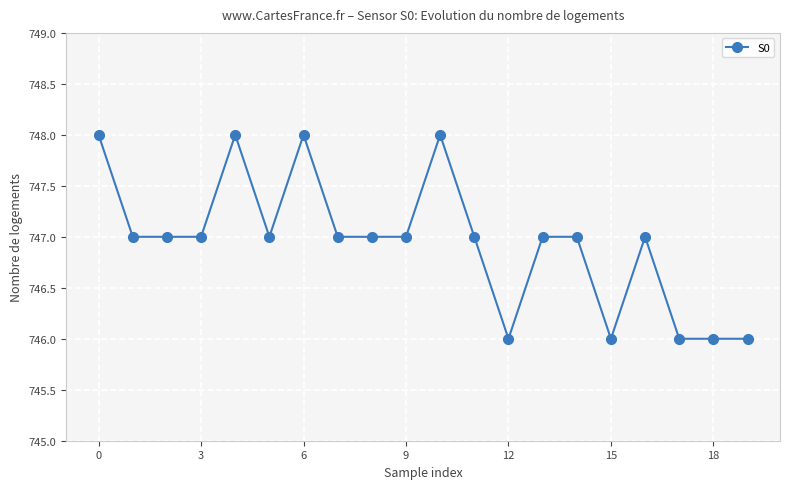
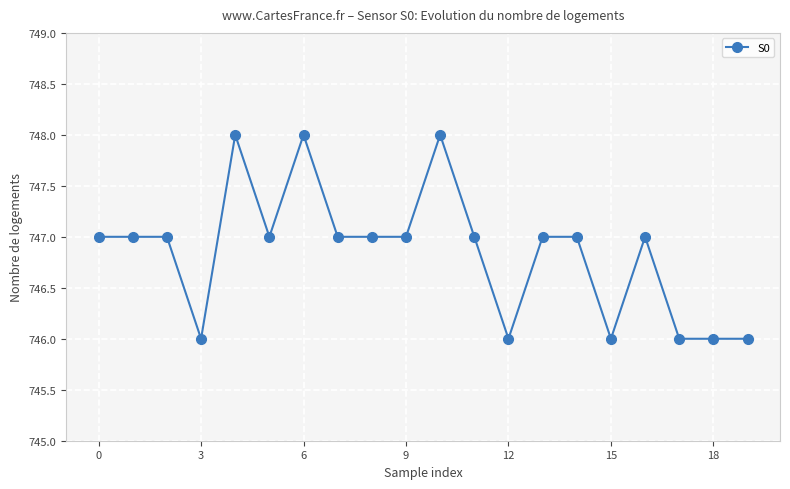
0: 748 -> 747
3: 747 -> 746
